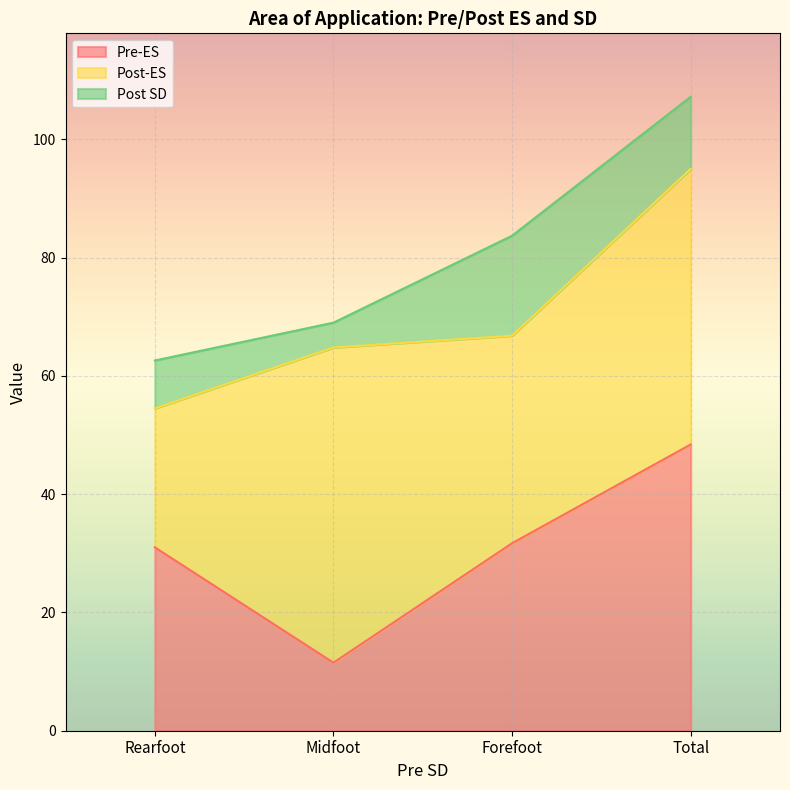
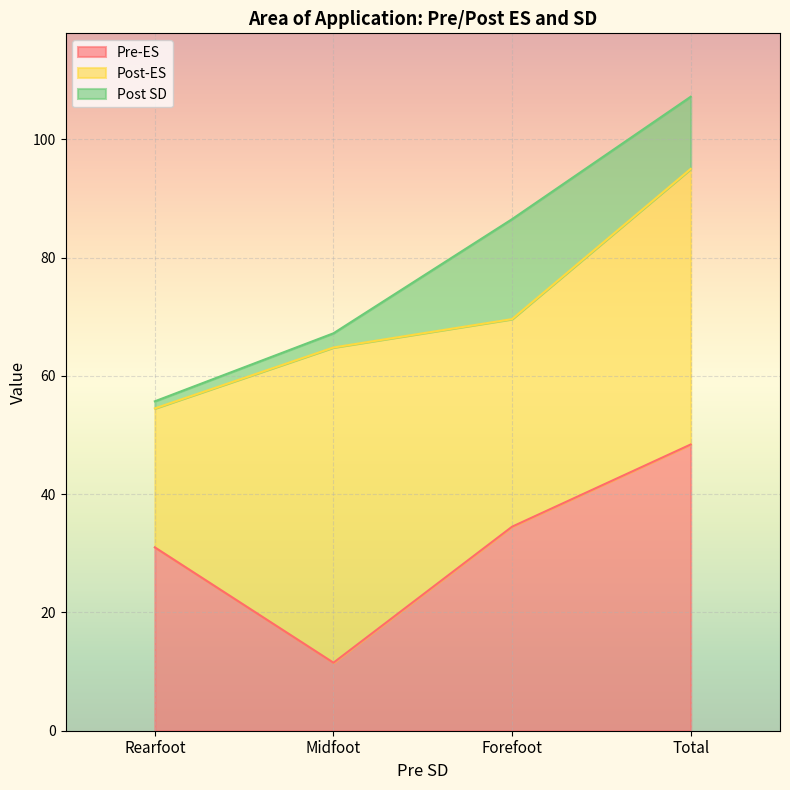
Post SD, Rearfoot: 8 -> 1
Post SD, Midfoot: 4 -> 2
Pre-ES, Forefoot: 32 -> 35
